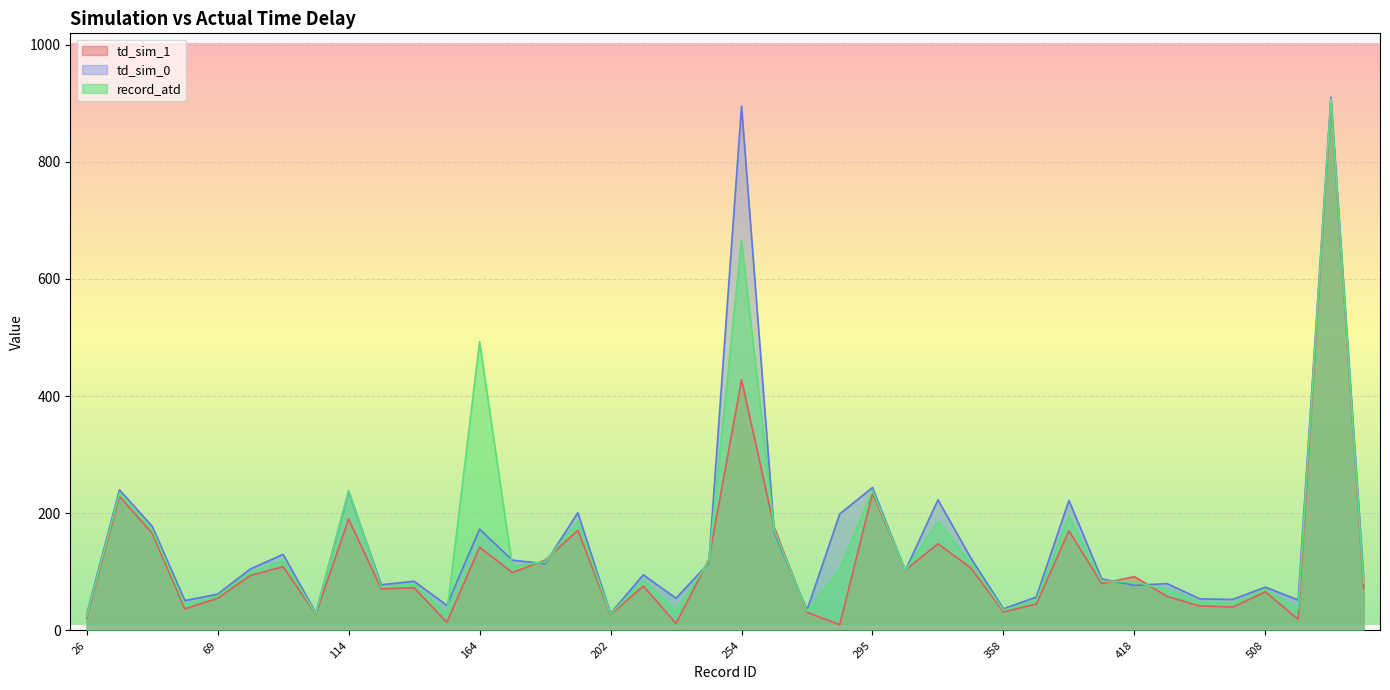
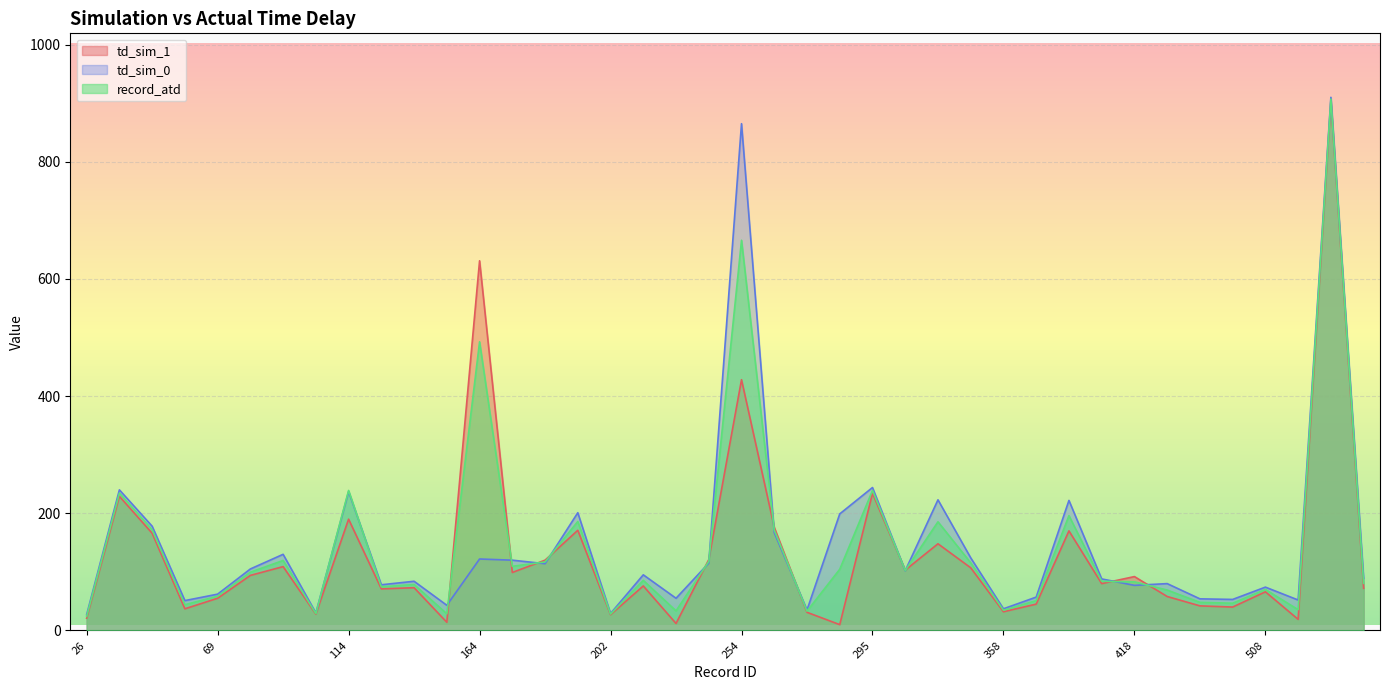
td_sim_1, 164: 140 -> 630
td_sim_0, 164: 170 -> 120
td_sim_0, 254: 900 -> 870
